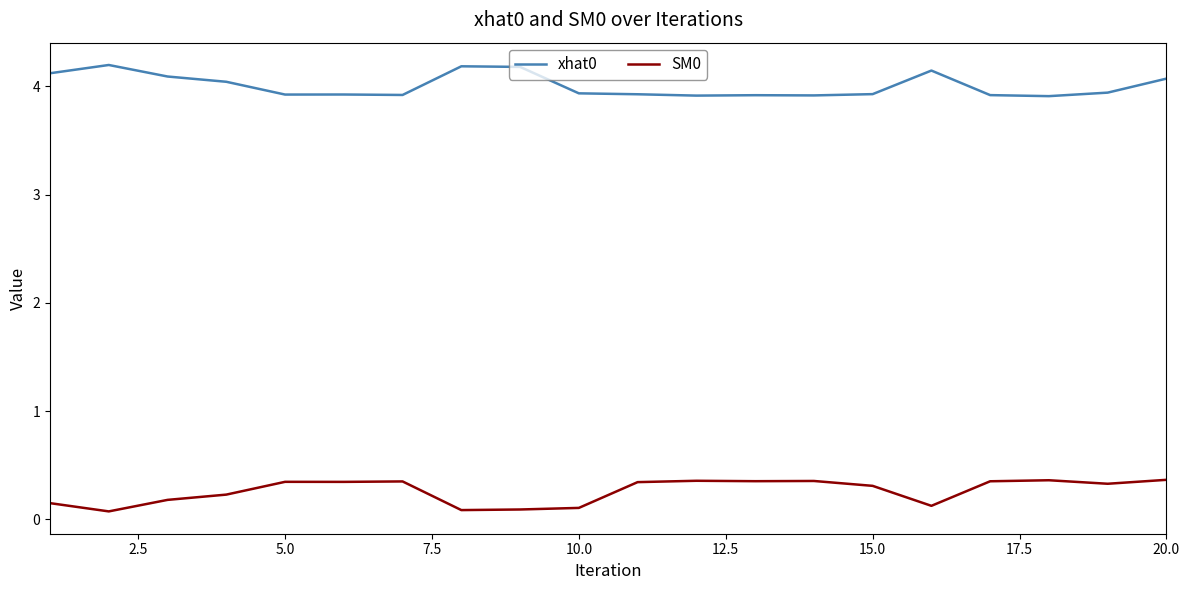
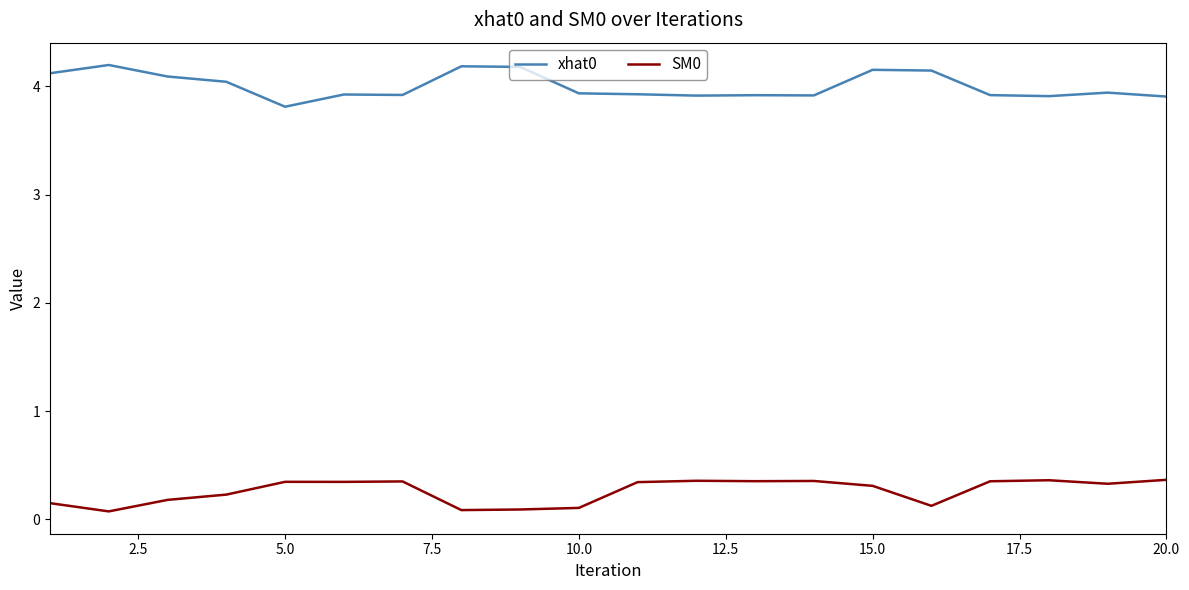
xhat0, 5.0: 3.92 -> 3.81
xhat0, 15.0: 3.93 -> 4.15
xhat0, 20.0: 4.07 -> 3.91
